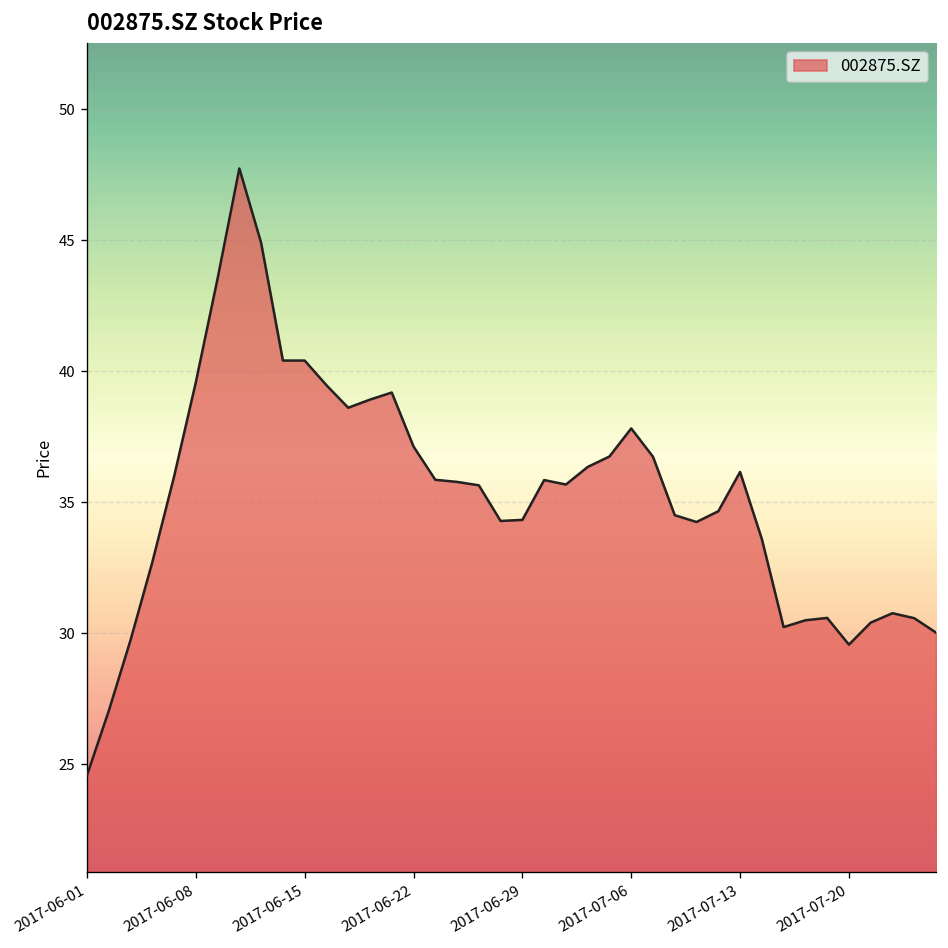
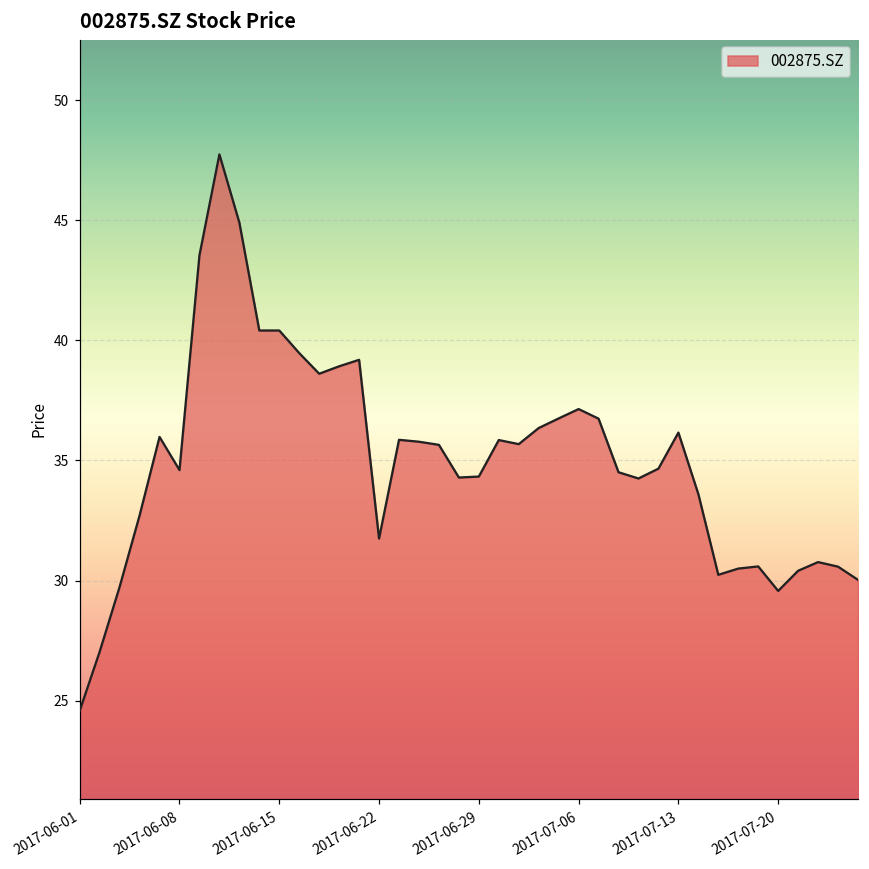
2017-06-08: 39.6 -> 34.6
2017-06-22: 37.1 -> 31.8
2017-07-06: 37.8 -> 37.1
